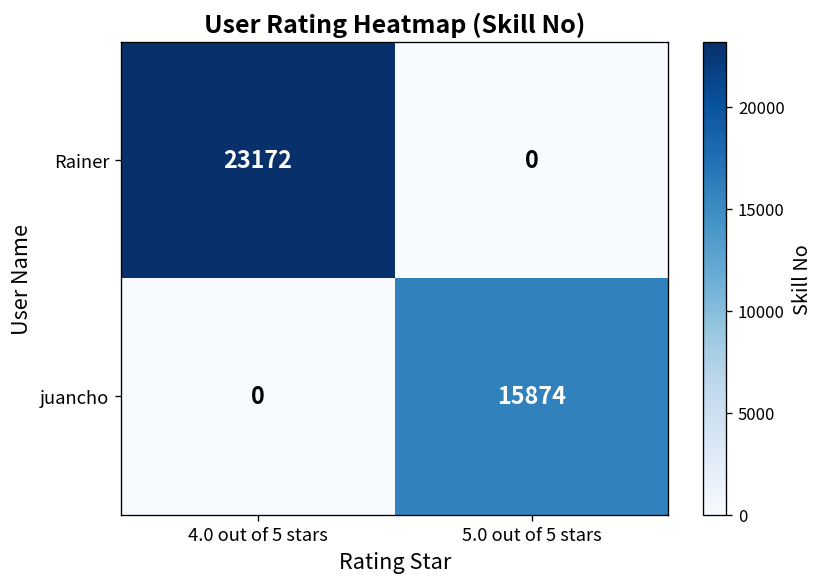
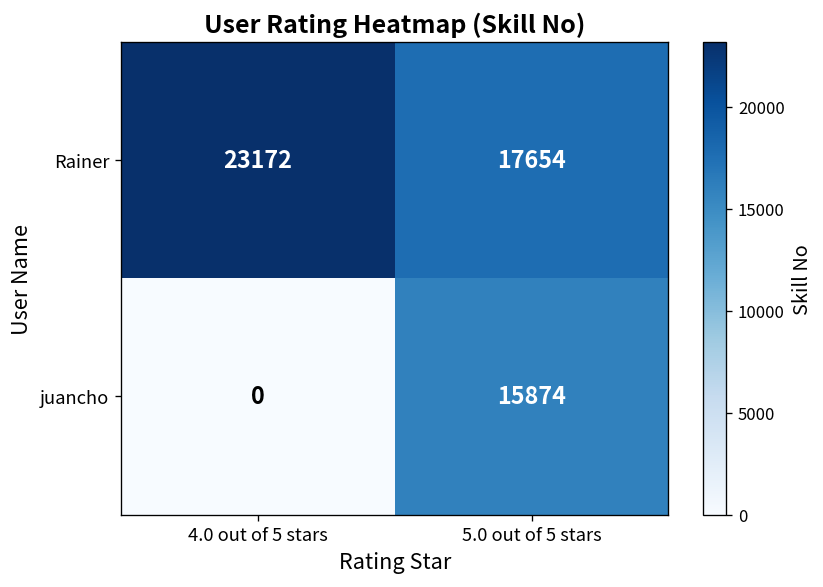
Rainer, 5.0 out of 5 stars: 0 -> 17654
